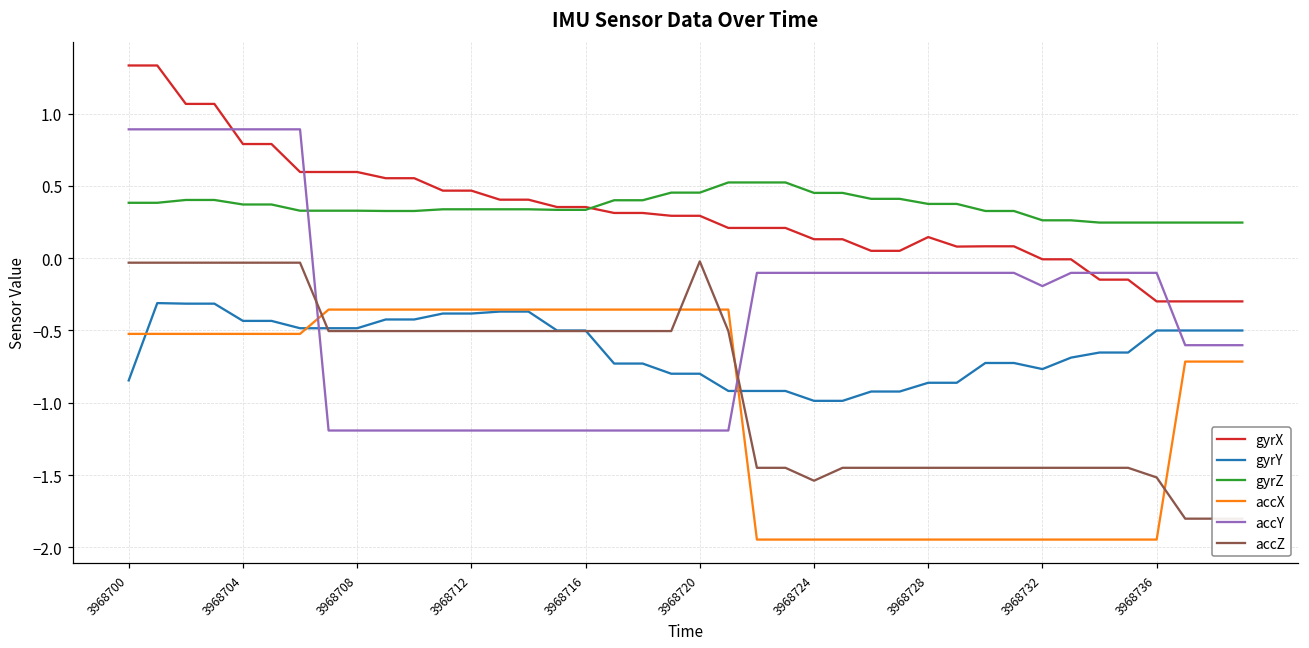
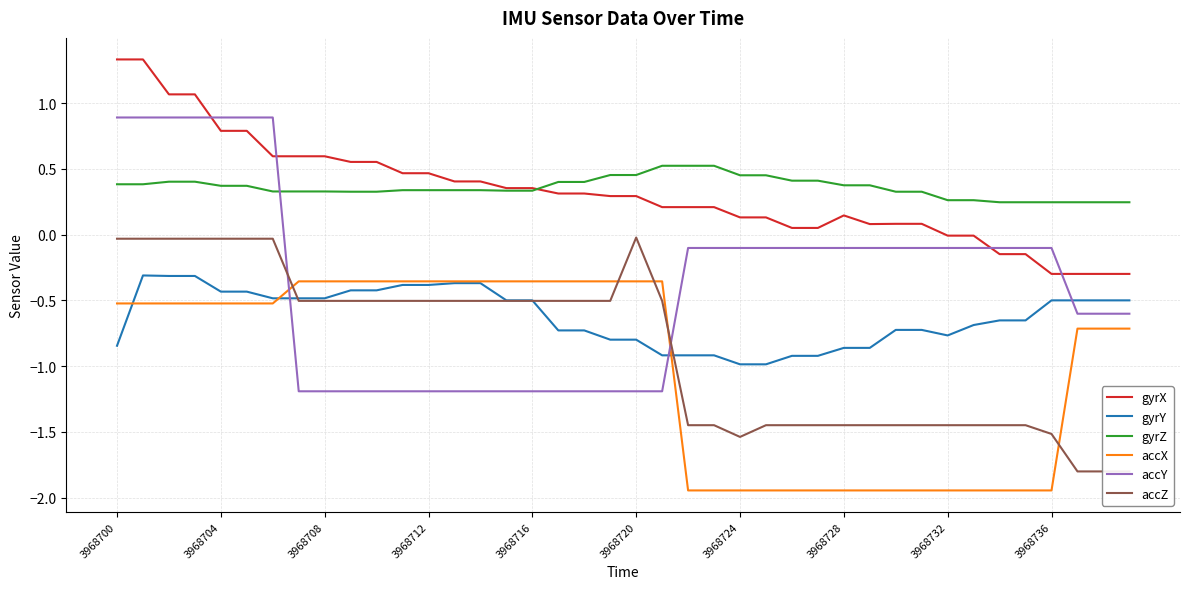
accY, 3968732: -0.19 -> -0.10
